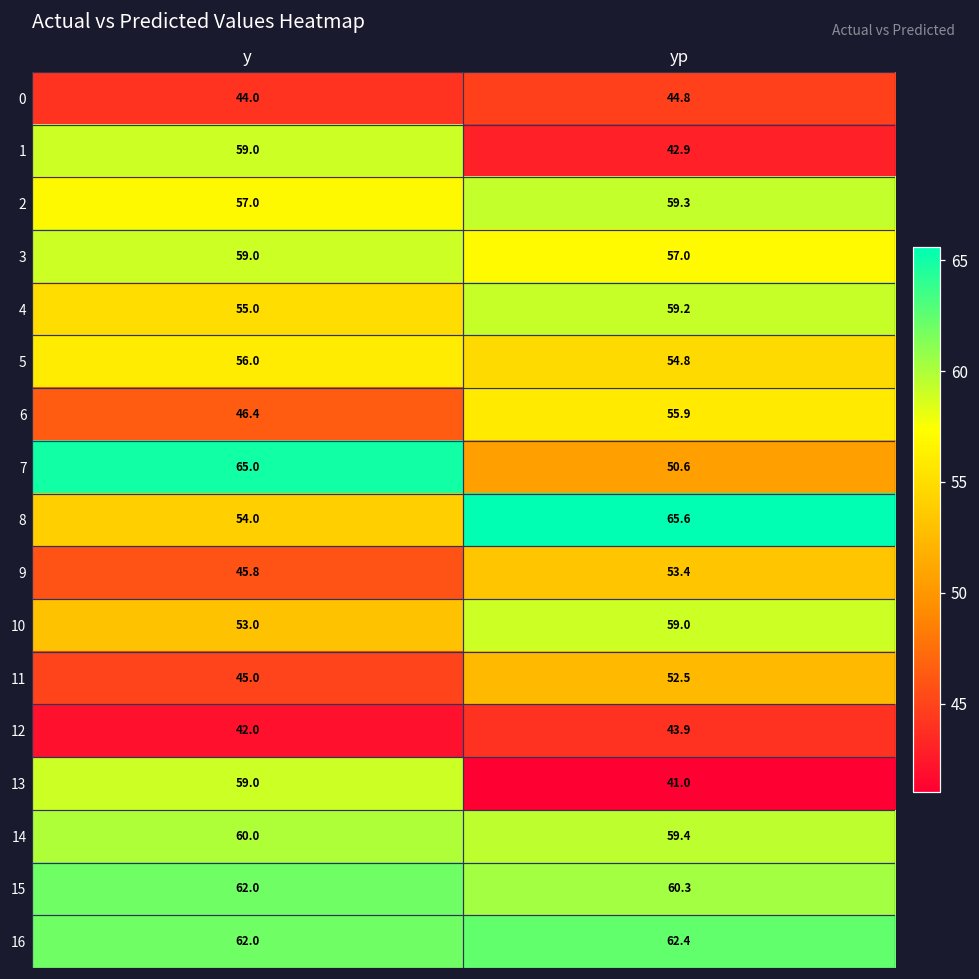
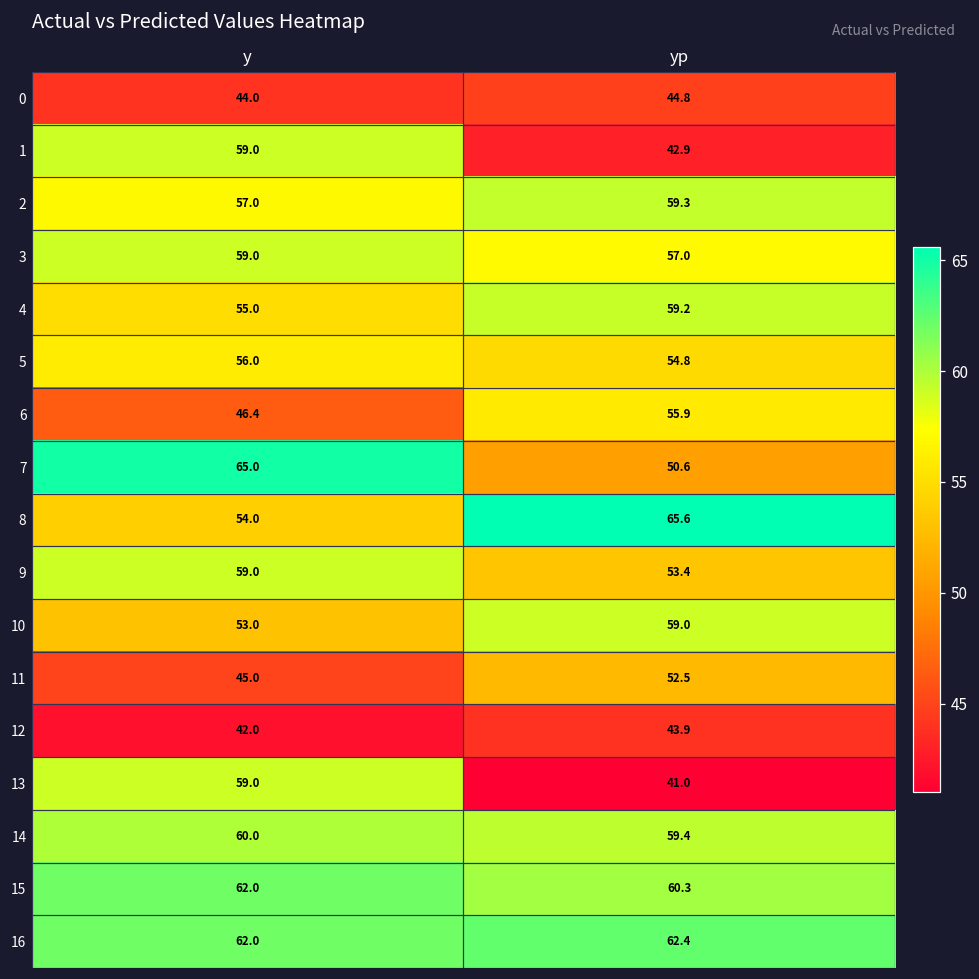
9, y: 45.8 -> 59.0
